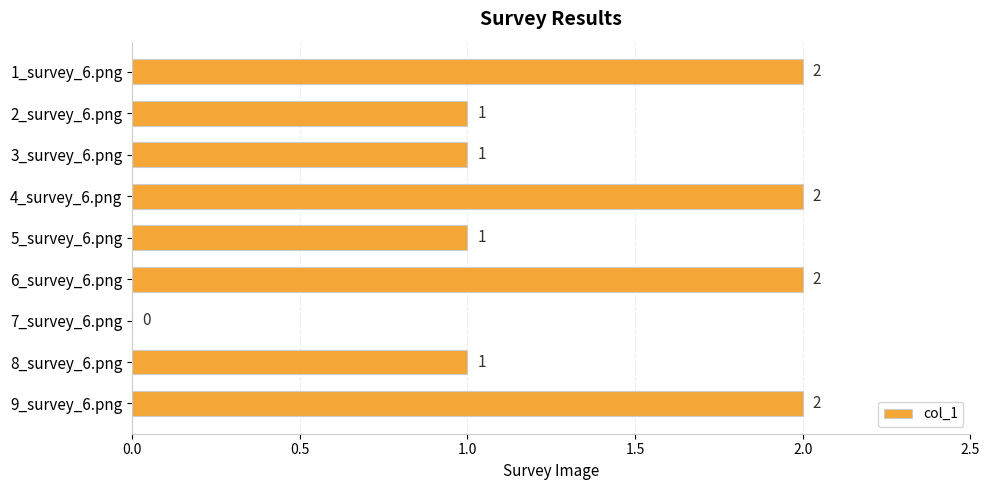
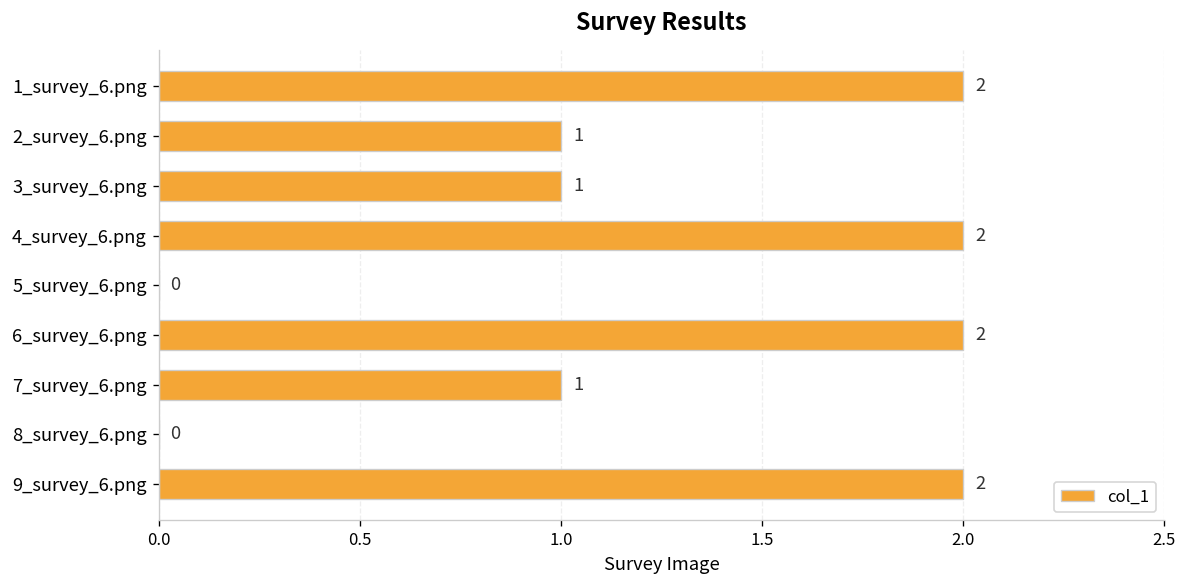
5_survey_6.png: 1 -> 0
7_survey_6.png: 0 -> 1
8_survey_6.png: 1 -> 0
